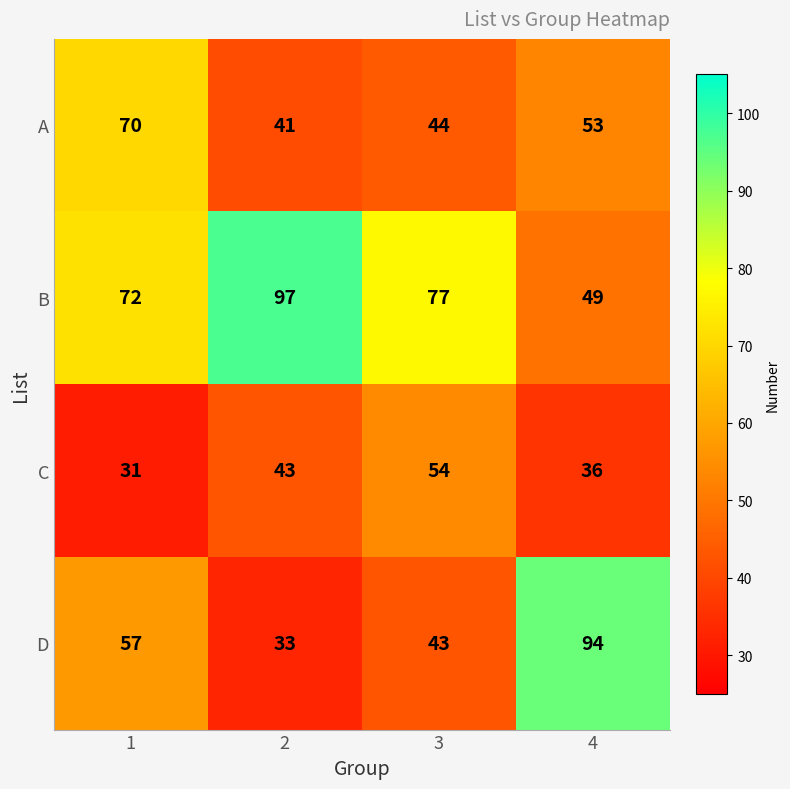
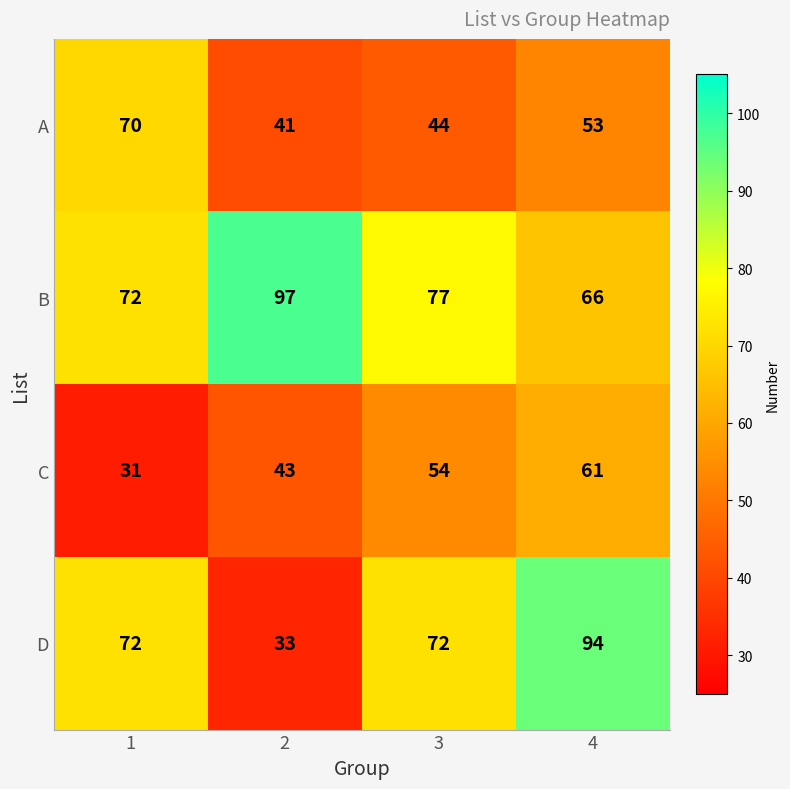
B, 4: 49 -> 66
C, 4: 36 -> 61
D, 1: 57 -> 72
D, 3: 43 -> 72
